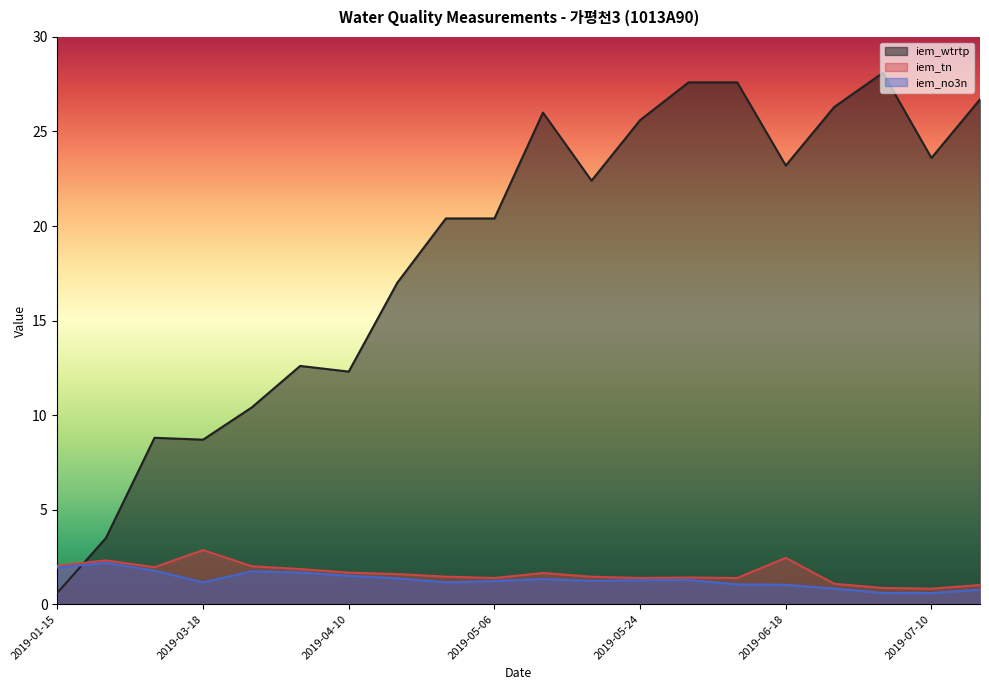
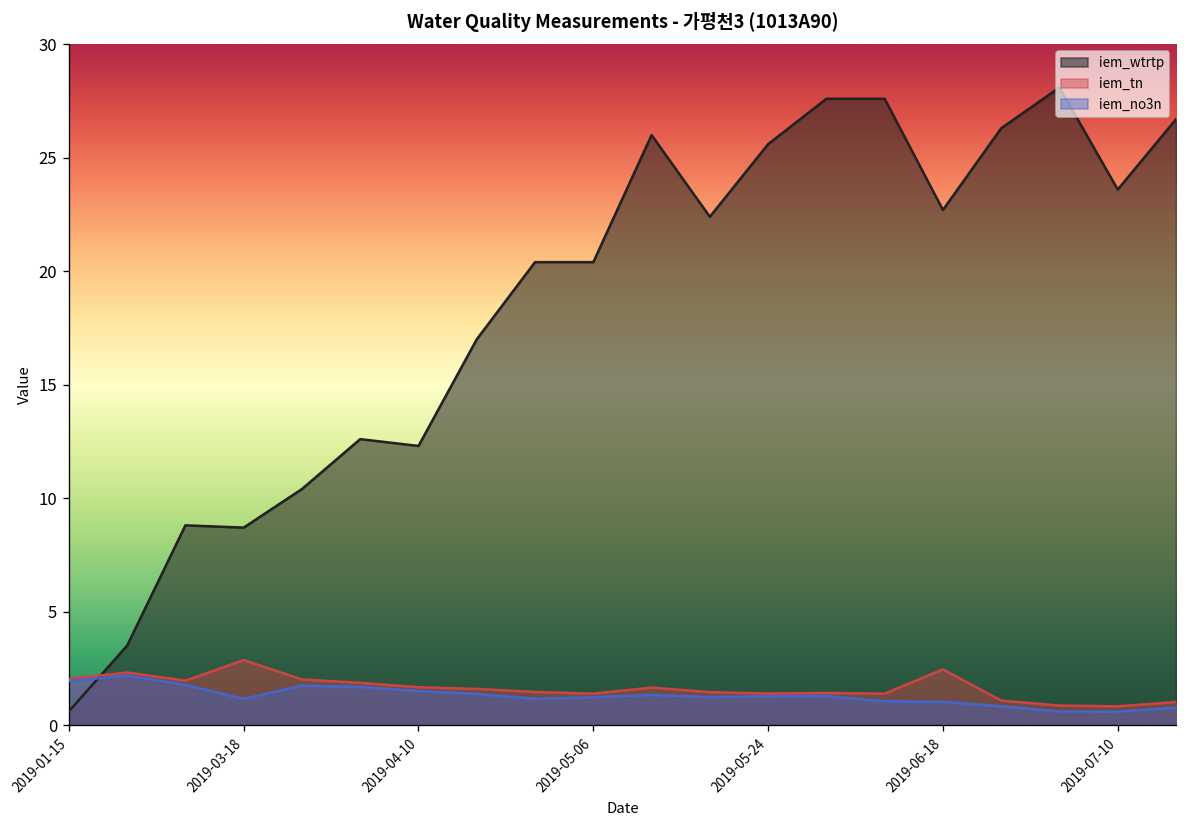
iem_wtrtp, 2019-06-18: 23.2 -> 22.7
